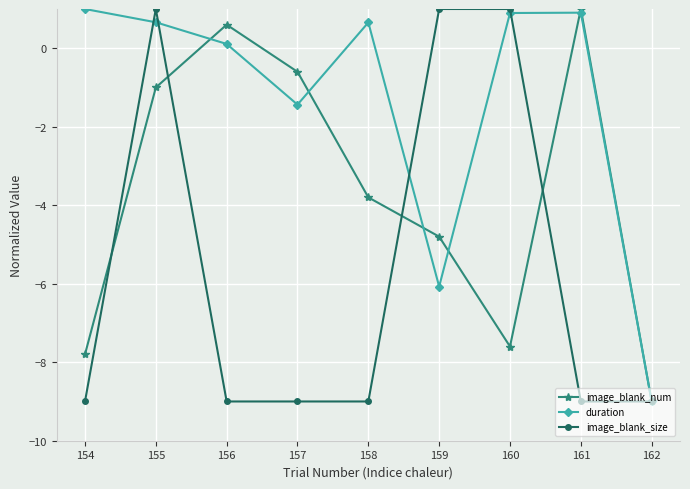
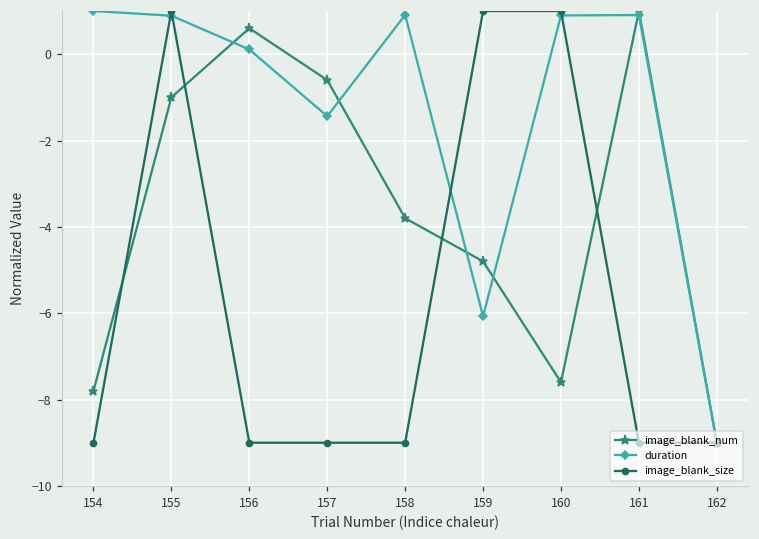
duration, 155: 0.7 -> 0.9
duration, 158: 0.7 -> 0.9
